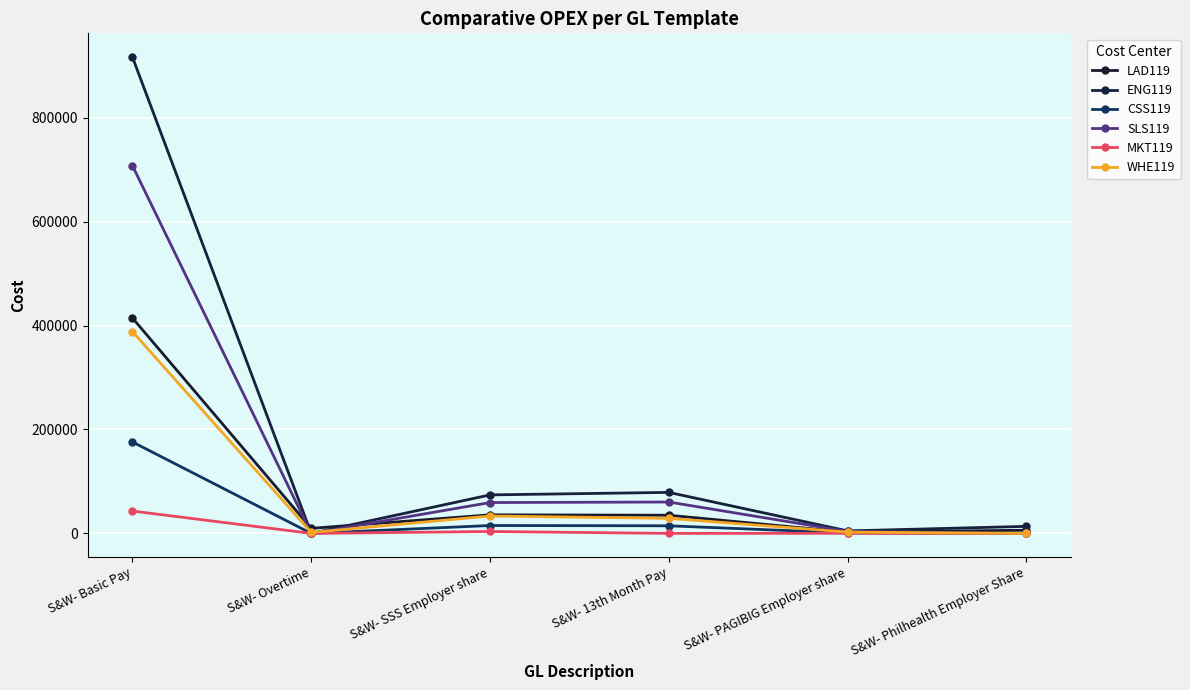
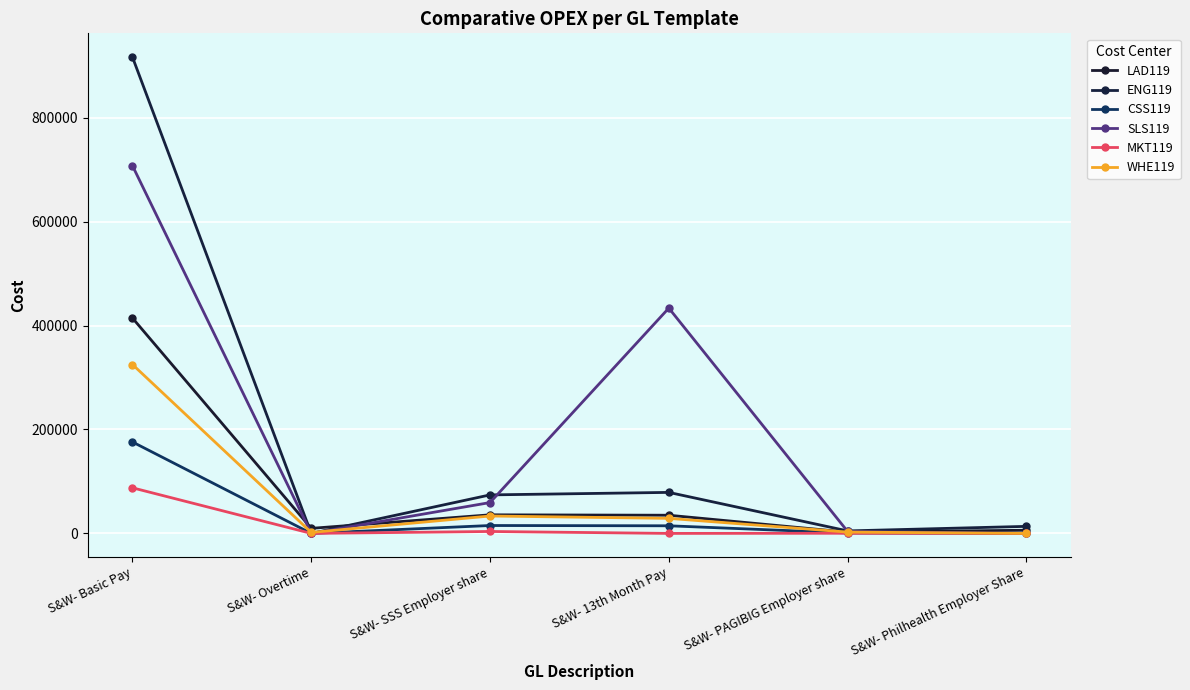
MKT119, S&W- Basic Pay: 40000 -> 90000
WHE119, S&W- Basic Pay: 390000 -> 330000
SLS119, S&W- 13th Month Pay: 60000 -> 430000
